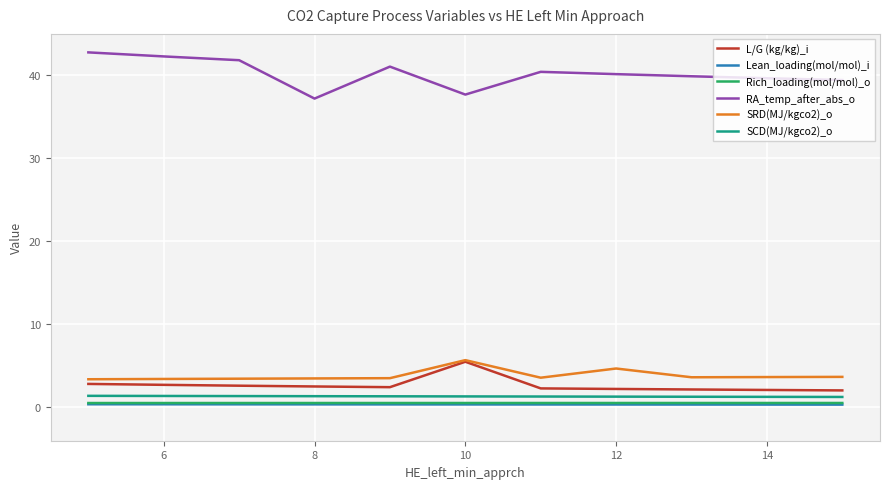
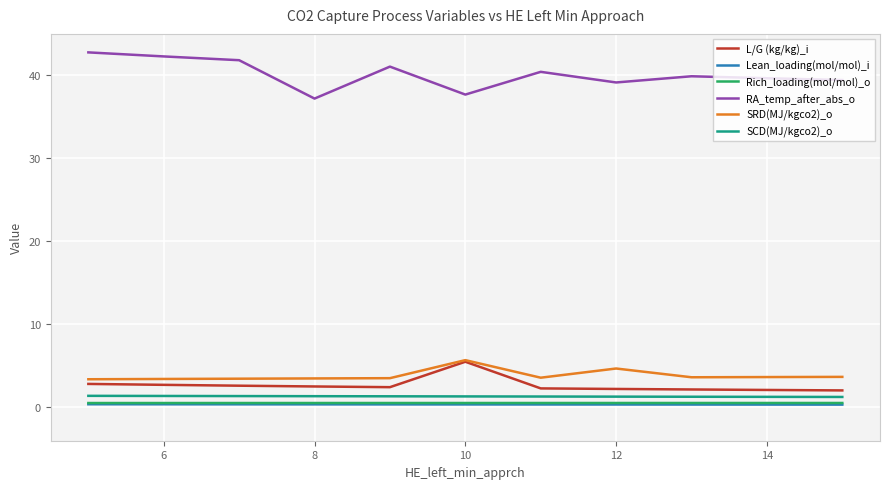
RA_temp_after_abs_o, 12: 40 -> 39
